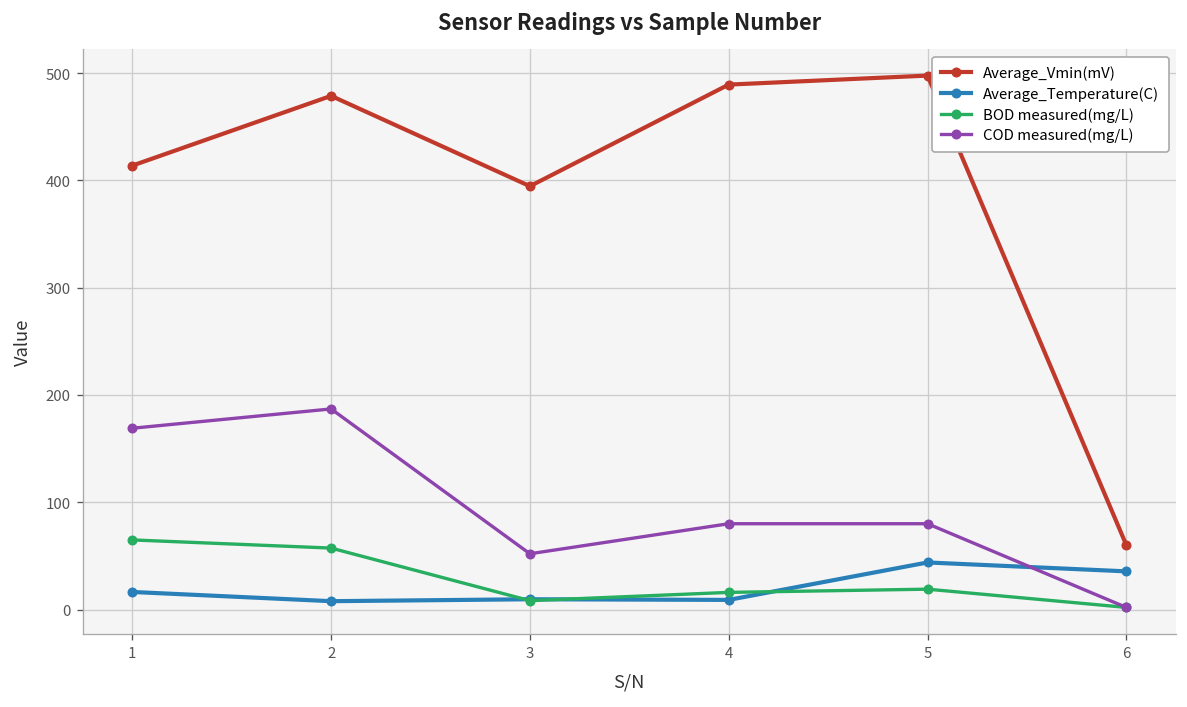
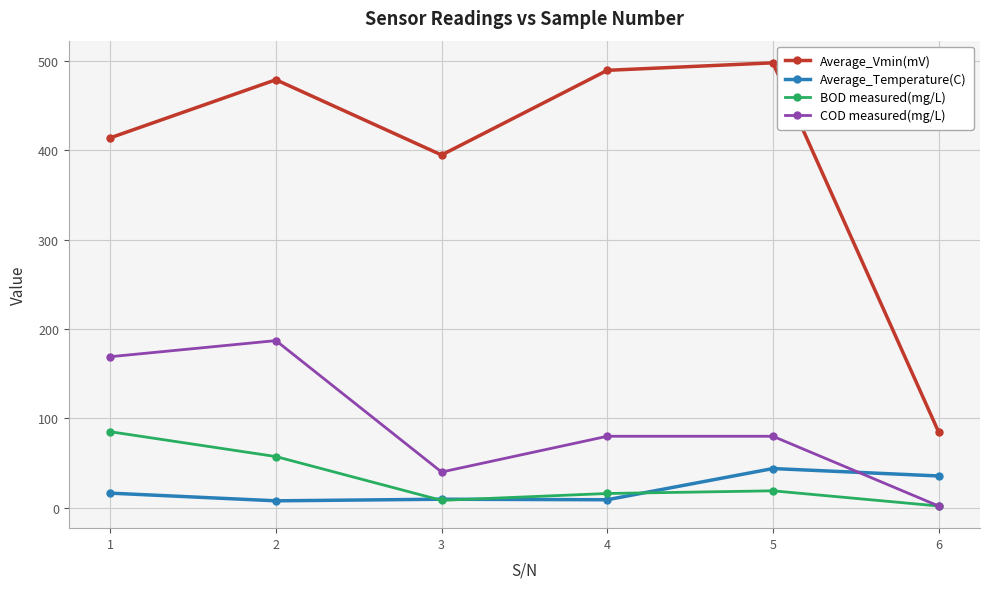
BOD measured(mg/L), 1: 60 -> 90
COD measured(mg/L), 3: 50 -> 40
Average_Vmin(mV), 6: 60 -> 80
